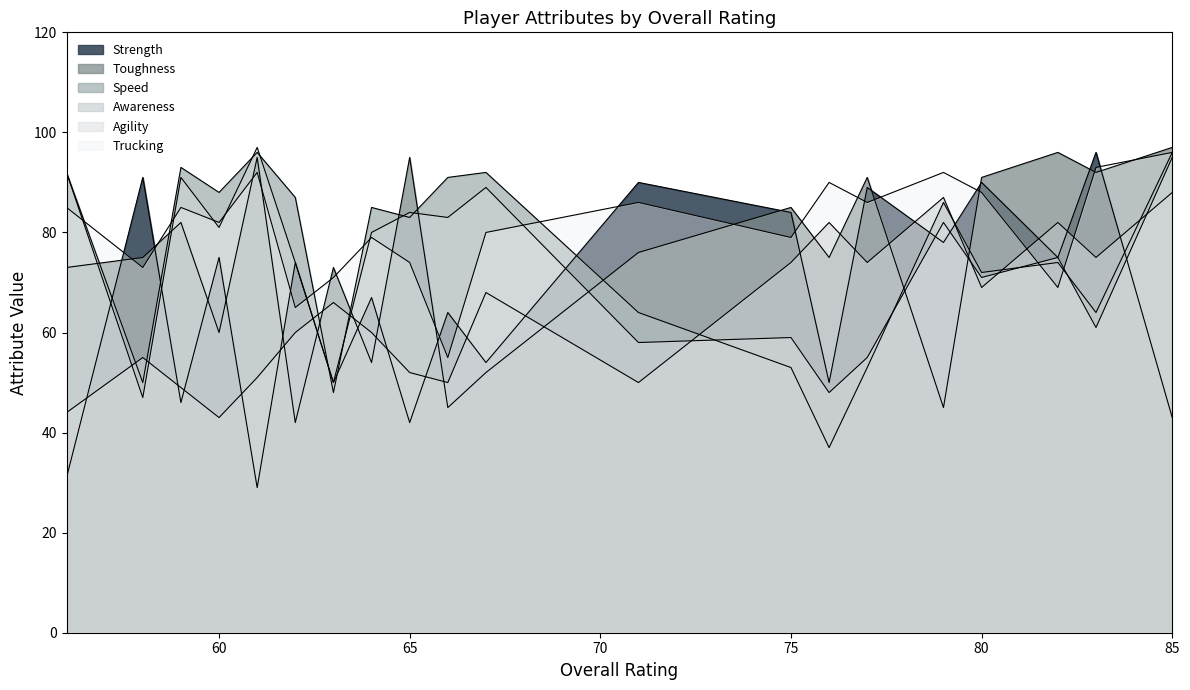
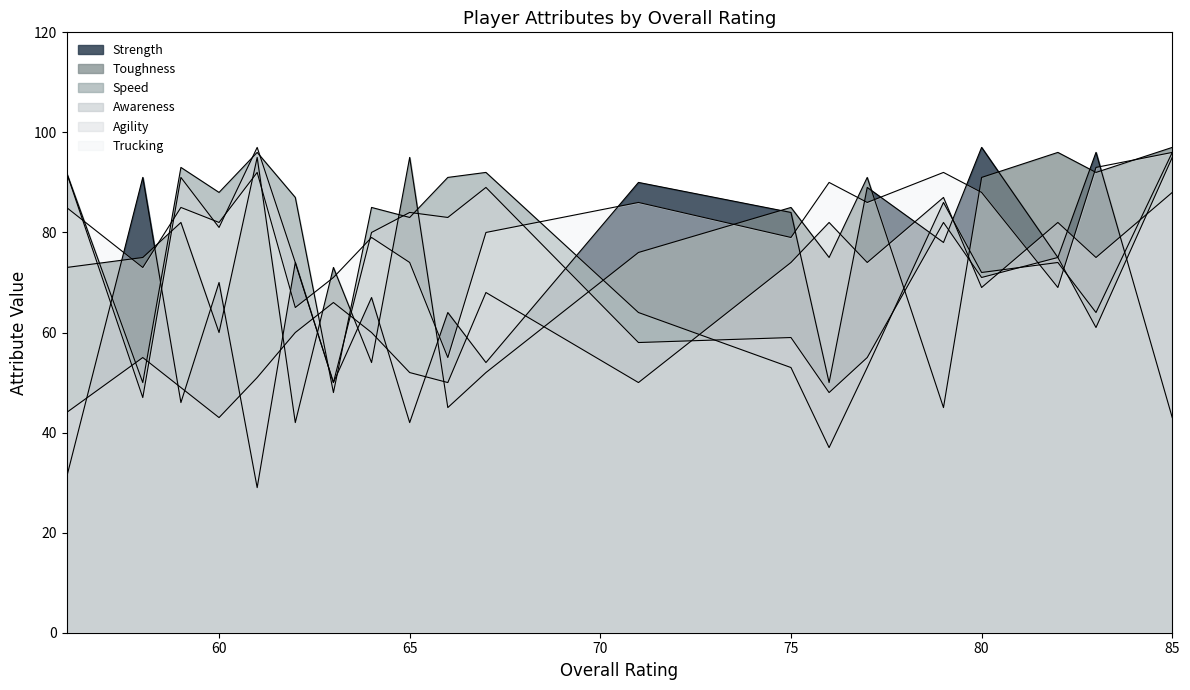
Strength, 60: 75 -> 70
Strength, 80: 90 -> 97
